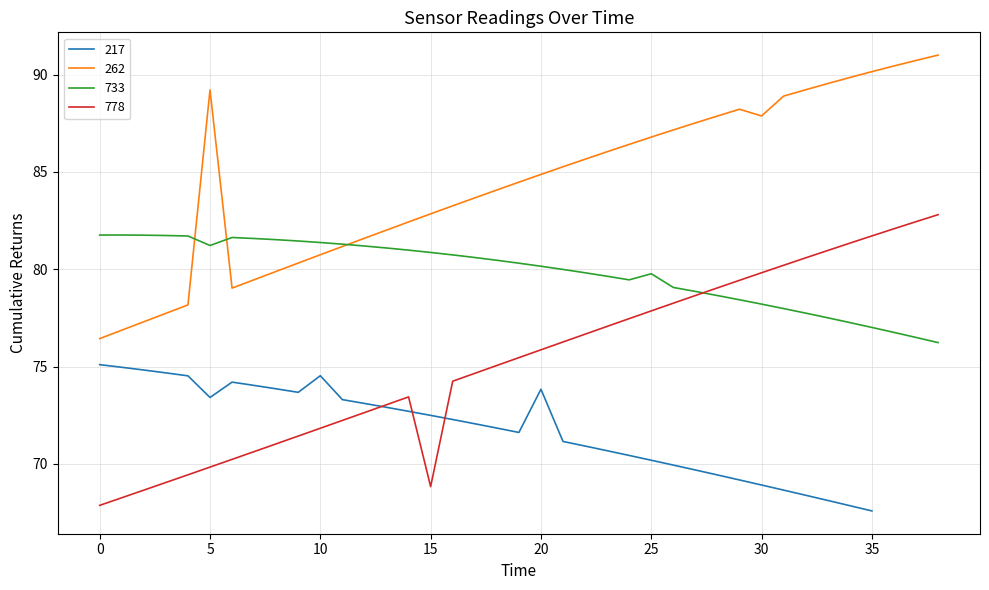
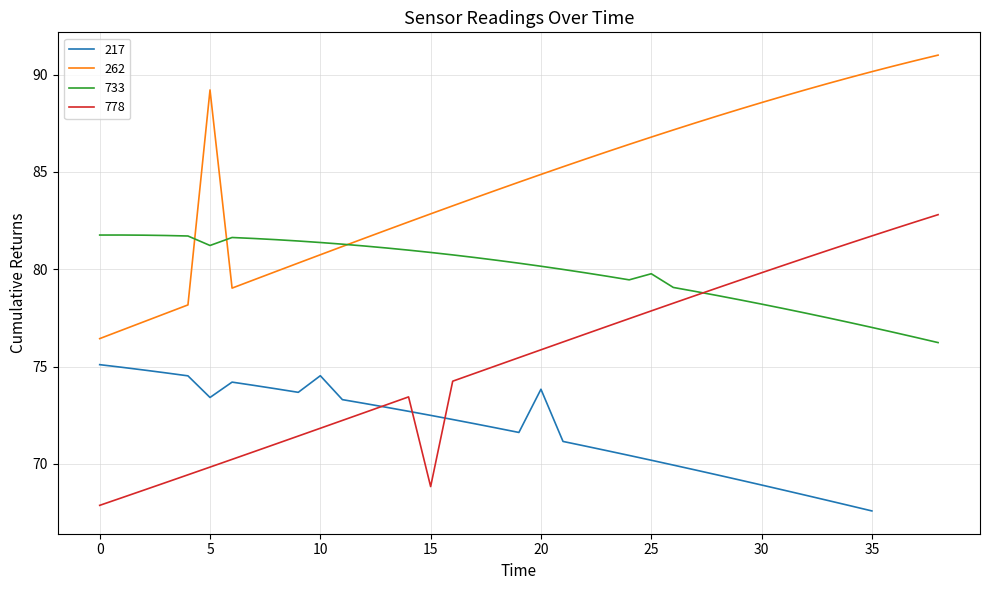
262, 30: 87.9 -> 88.6
